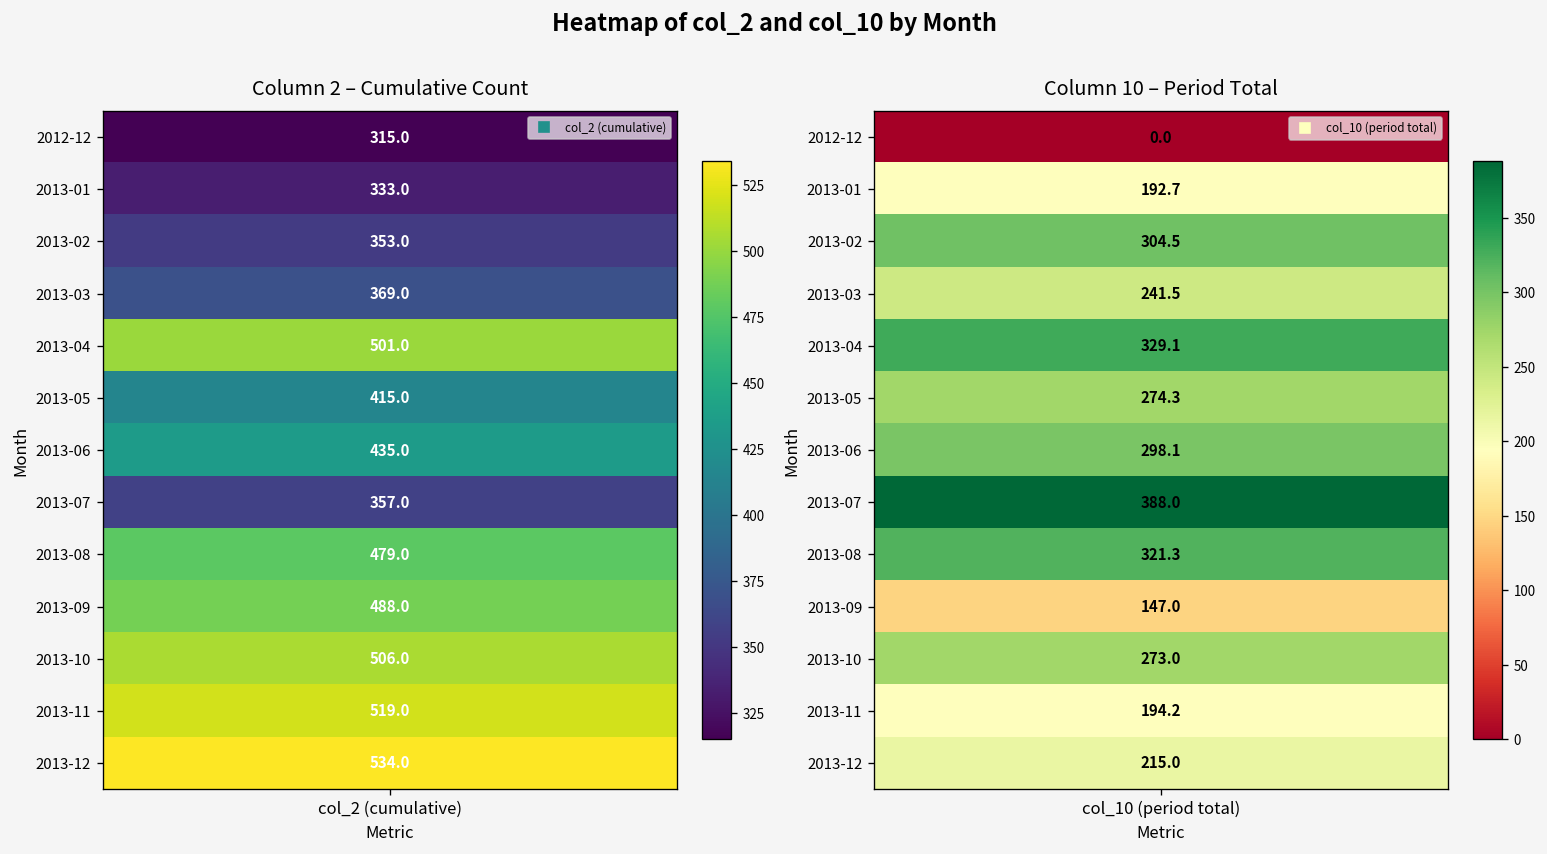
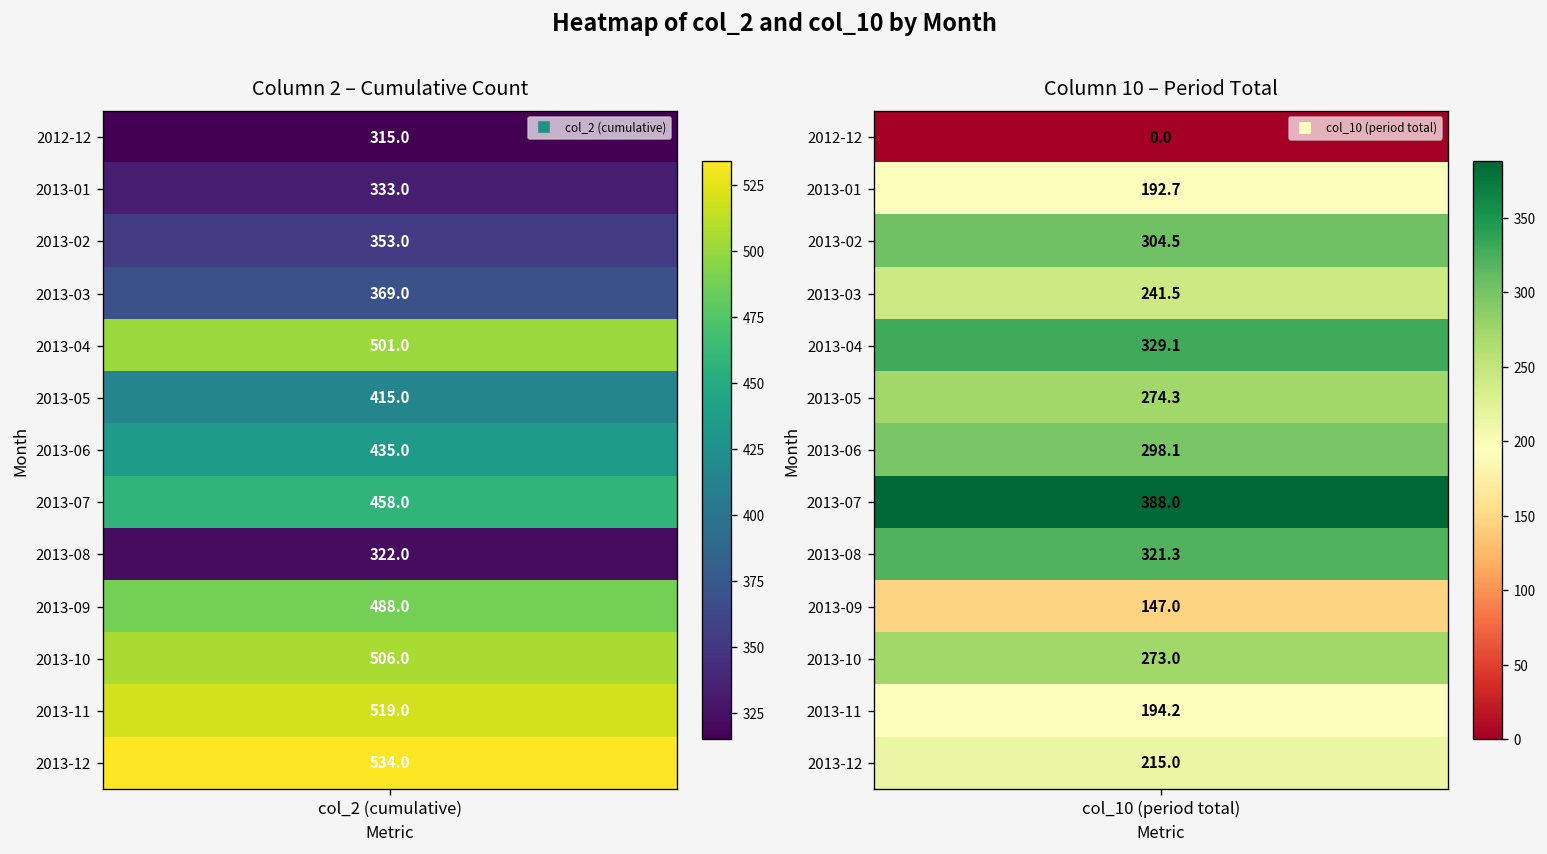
Column 2 – Cumulative Count, 2013-07, col_2 (cumulative): 357.0 -> 458.0
Column 2 – Cumulative Count, 2013-08, col_2 (cumulative): 479.0 -> 322.0
